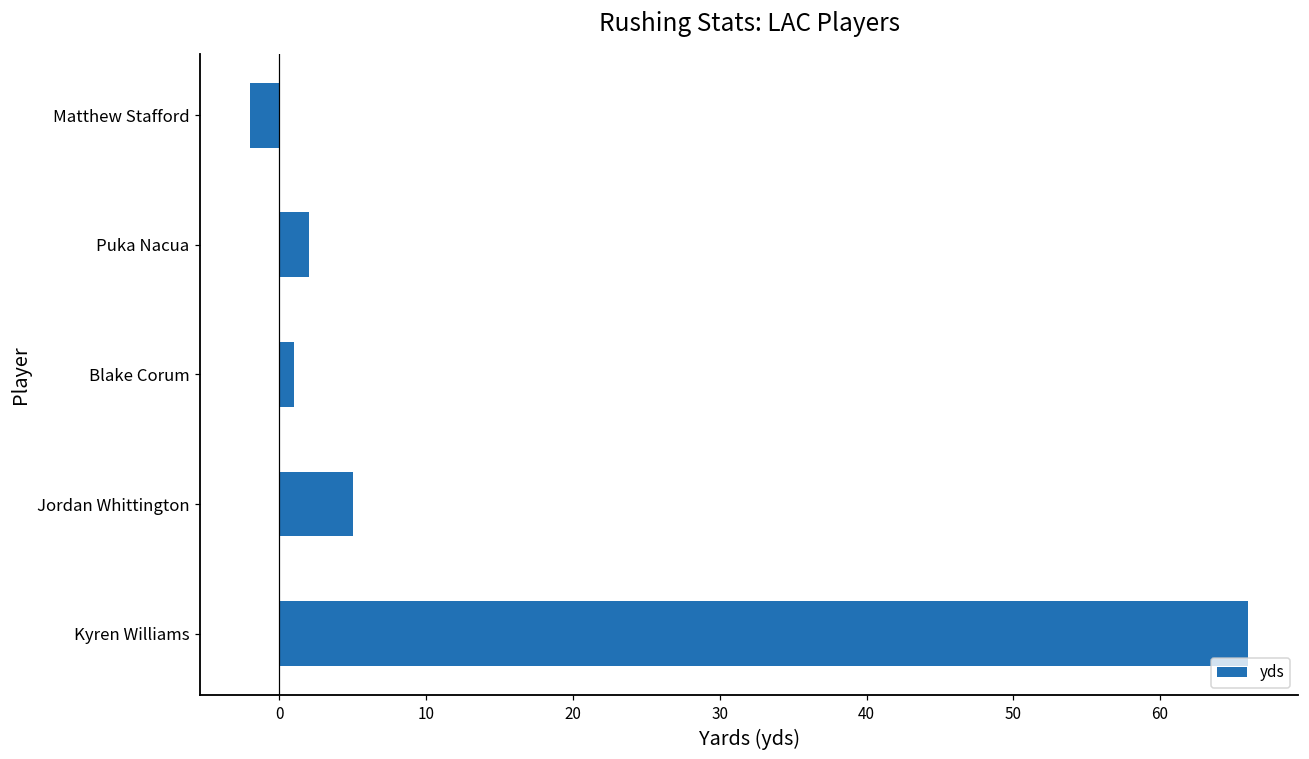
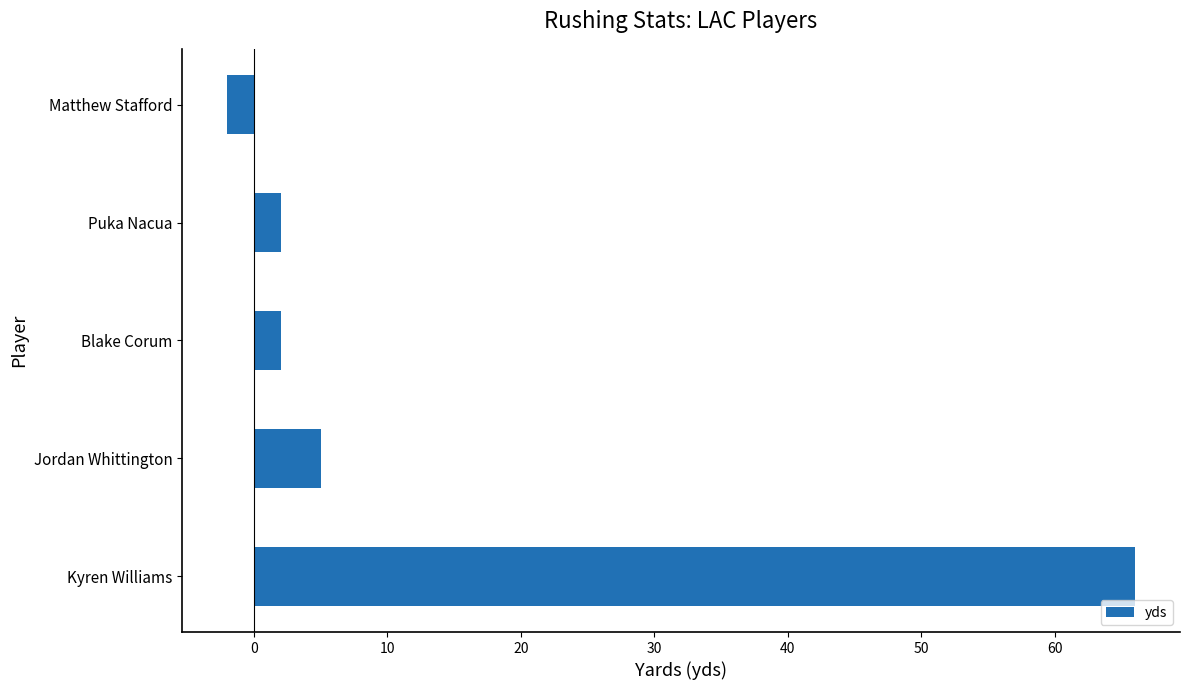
Blake Corum: 1 -> 2
